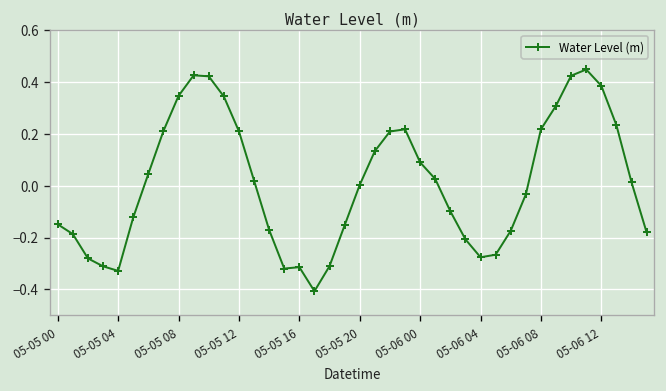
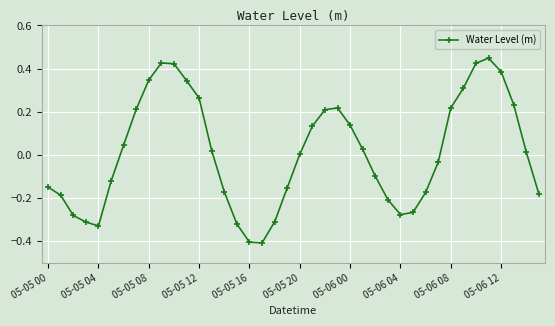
05-05 12: 0.21 -> 0.26
05-05 16: -0.31 -> -0.40
05-06 00: 0.09 -> 0.14
